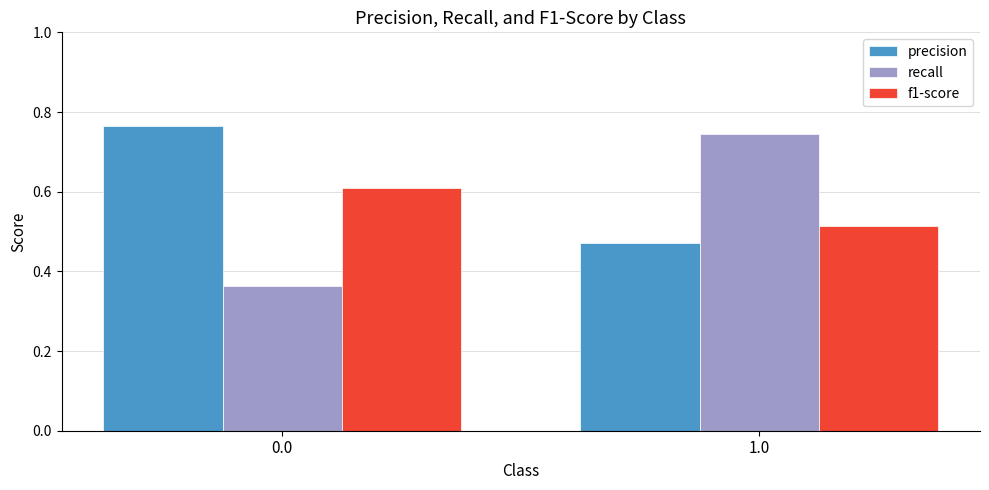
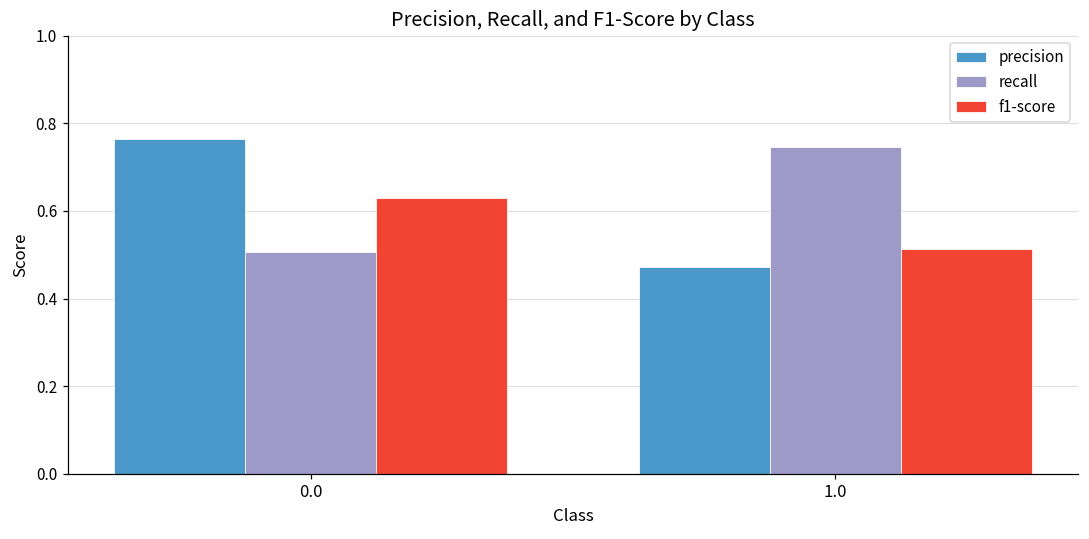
recall, 0.0: 0.36 -> 0.51
f1-score, 0.0: 0.61 -> 0.63
